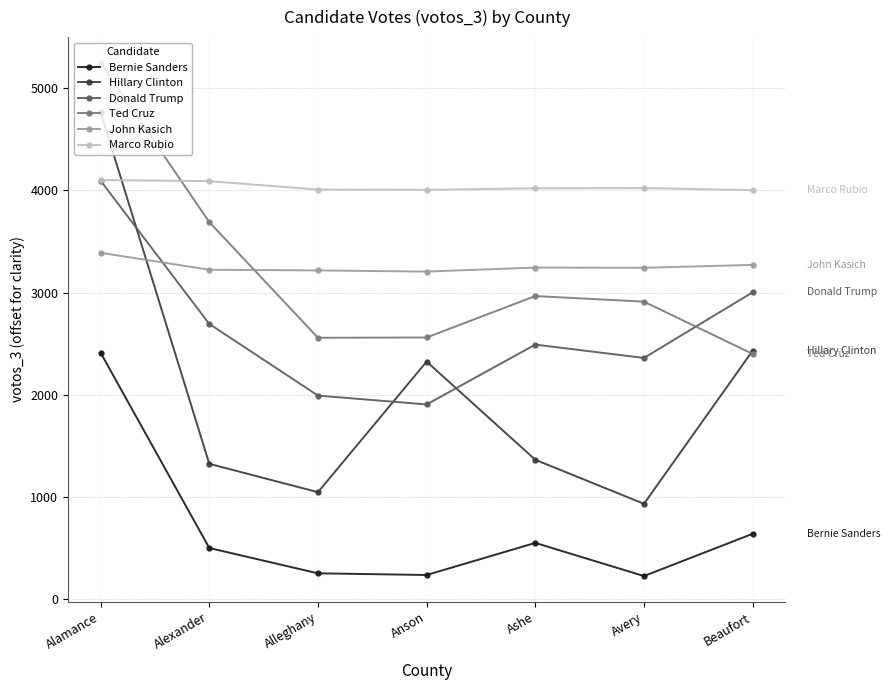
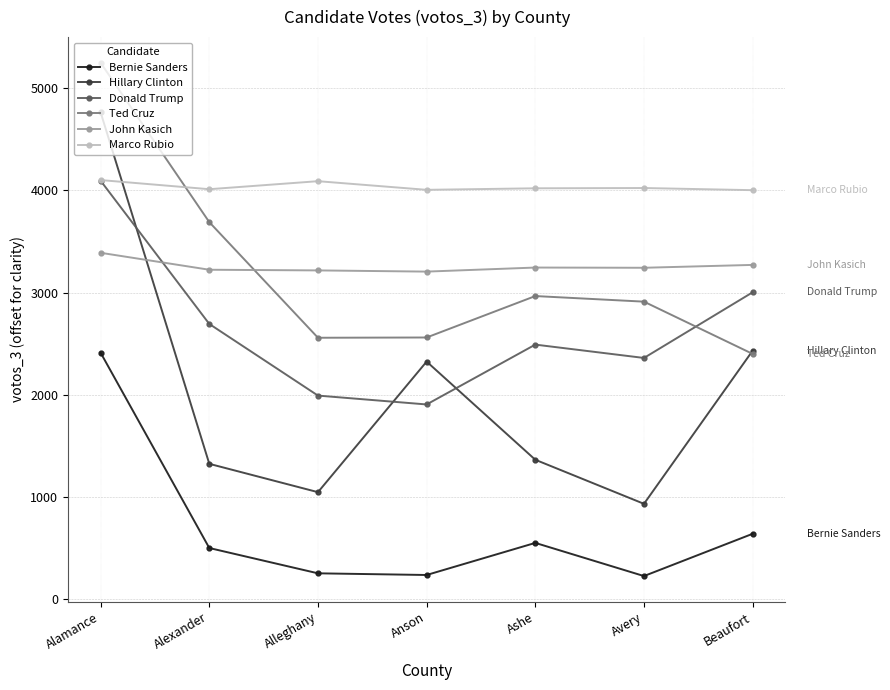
Marco Rubio, Alexander: 4090 -> 4010
Marco Rubio, Alleghany: 4010 -> 4090
